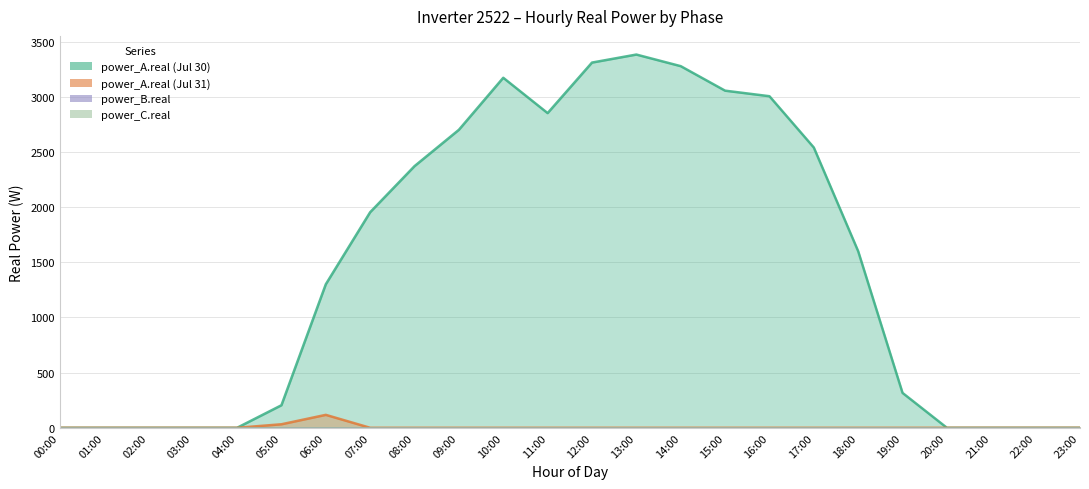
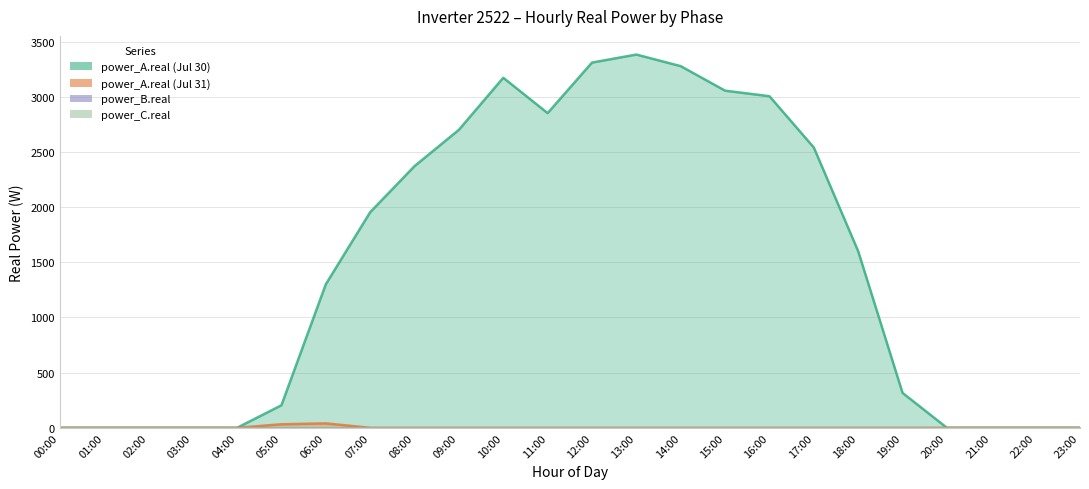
power_A.real (Jul 31), 06:00: 120 -> 40
